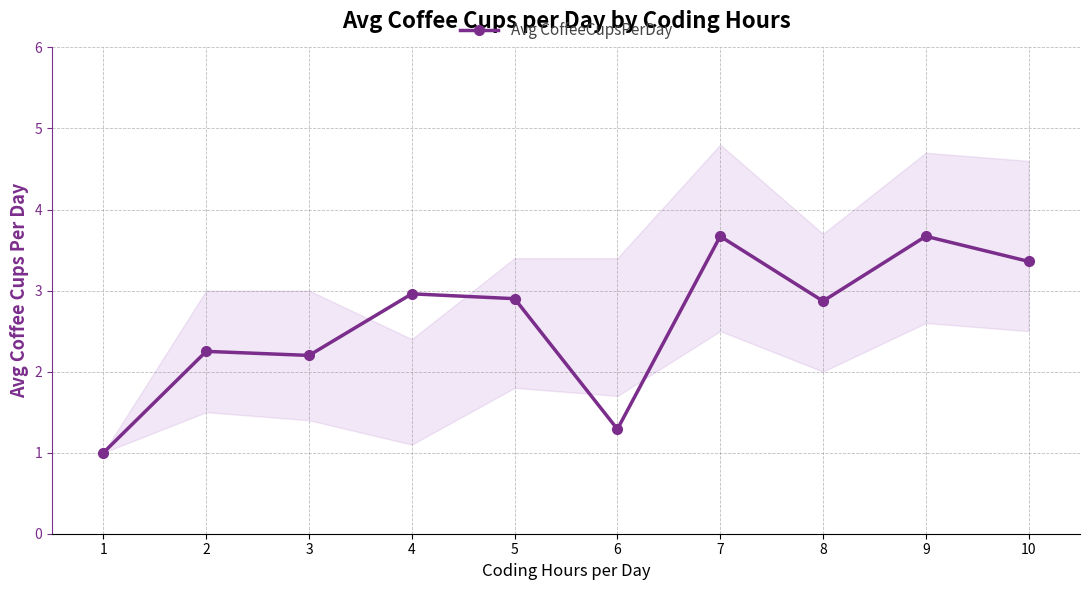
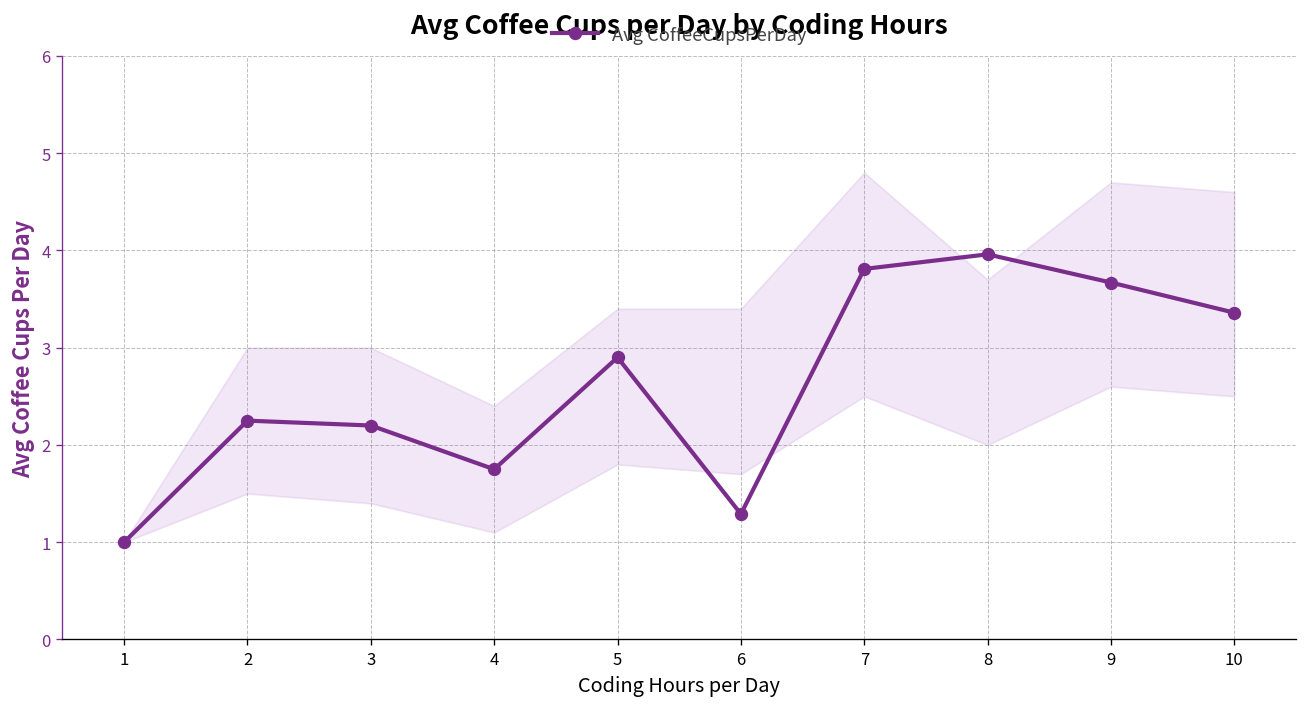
Avg CoffeeCupsPerDay, 4: 3.0 -> 1.8
Avg CoffeeCupsPerDay, 7: 3.7 -> 3.8
Avg CoffeeCupsPerDay, 8: 2.9 -> 4.0
